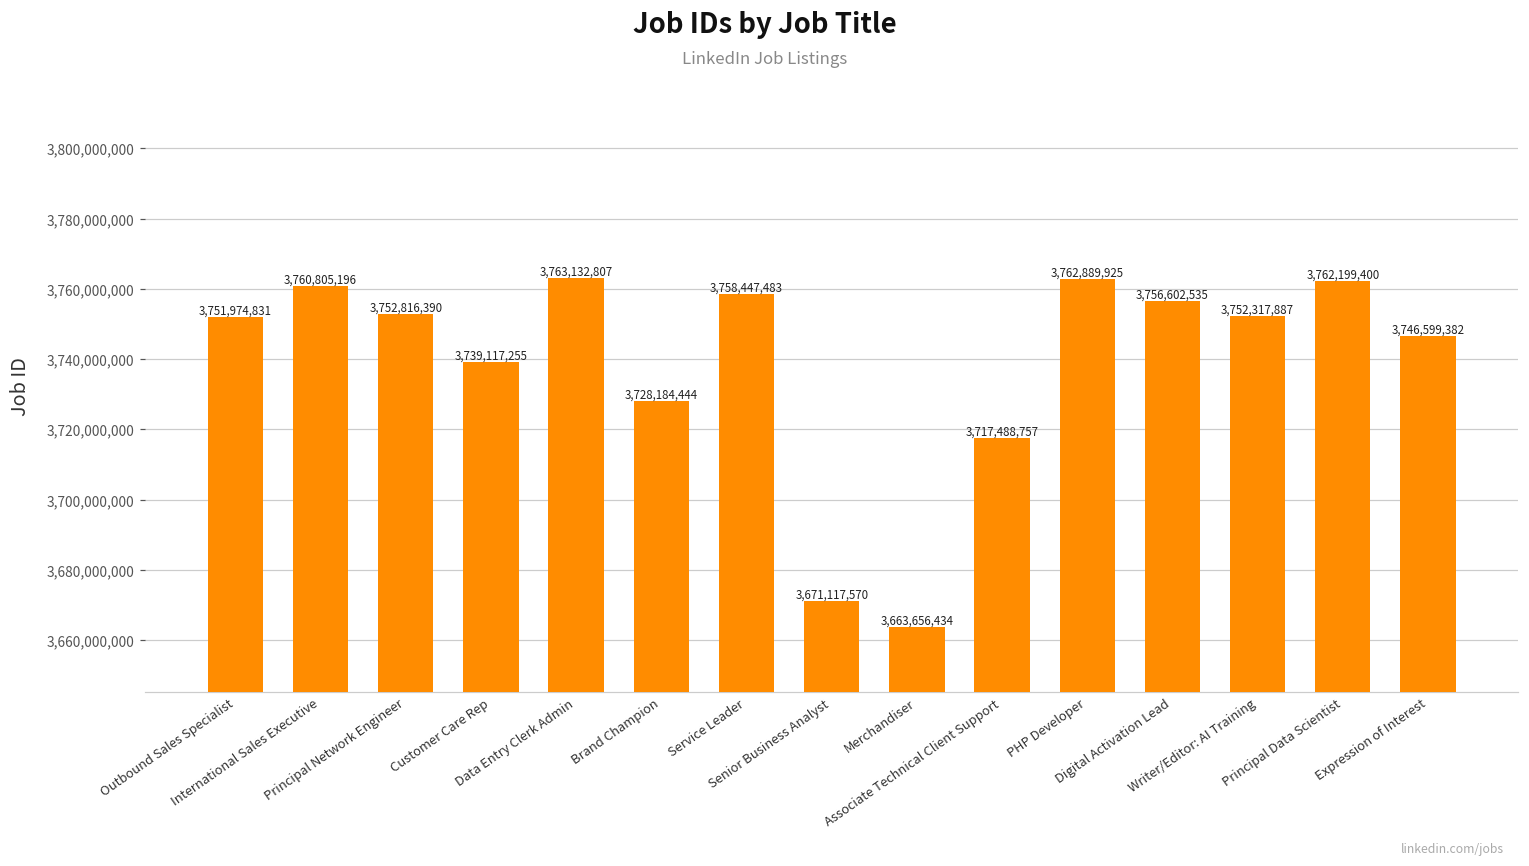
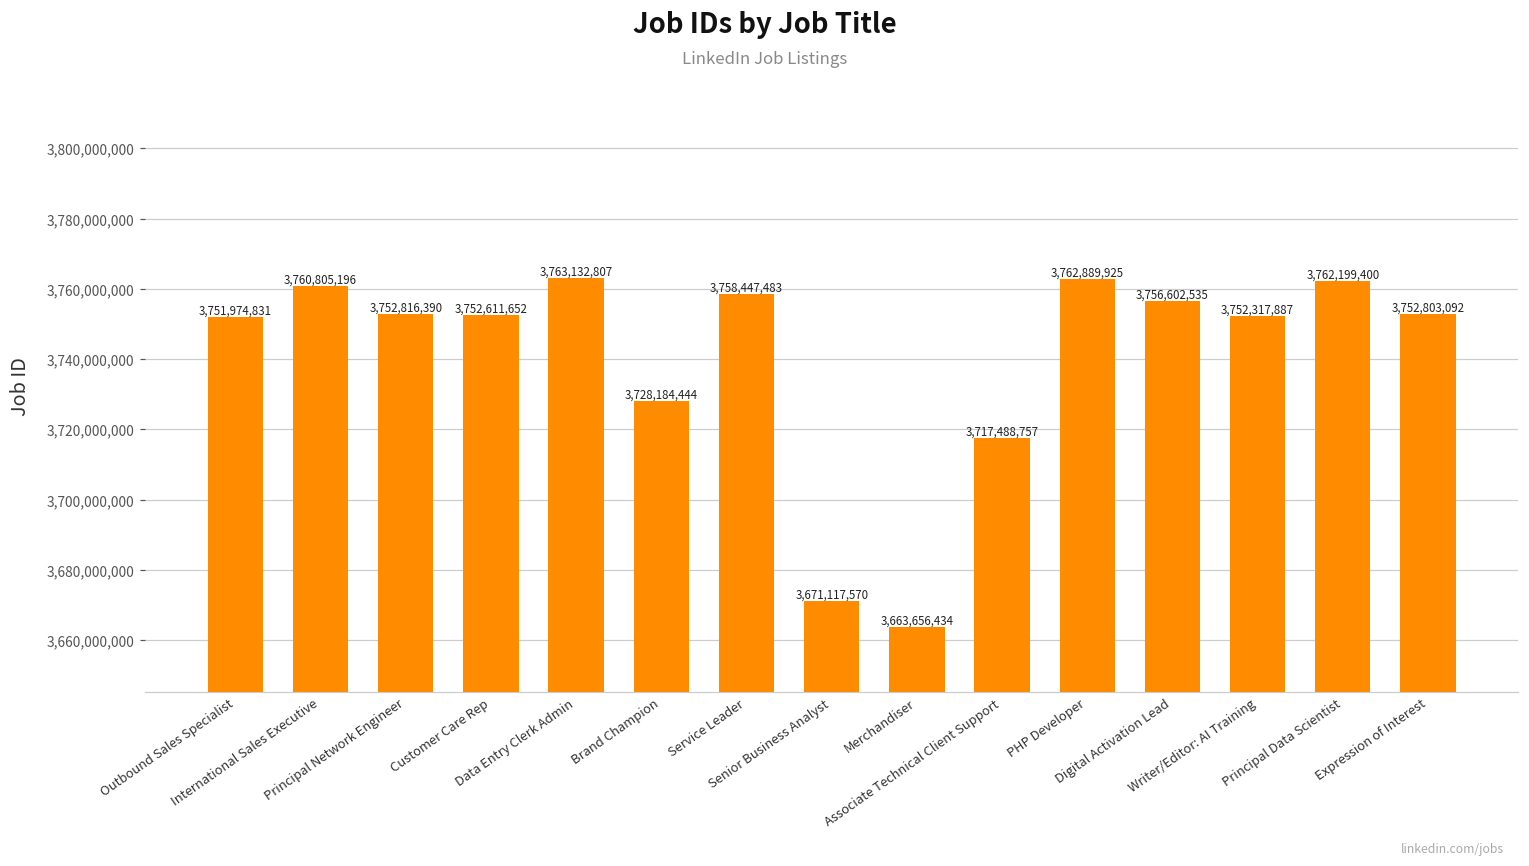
Customer Care Rep: 3,739,117,255 -> 3,752,611,652
Expression of Interest: 3,746,599,382 -> 3,752,803,092
